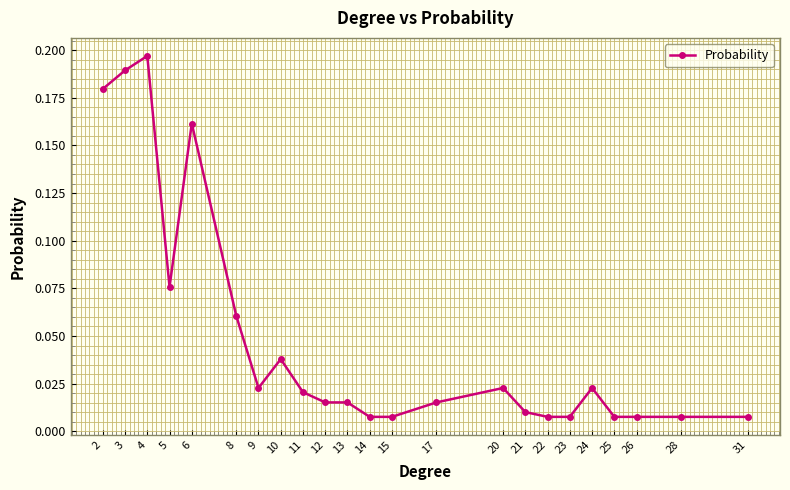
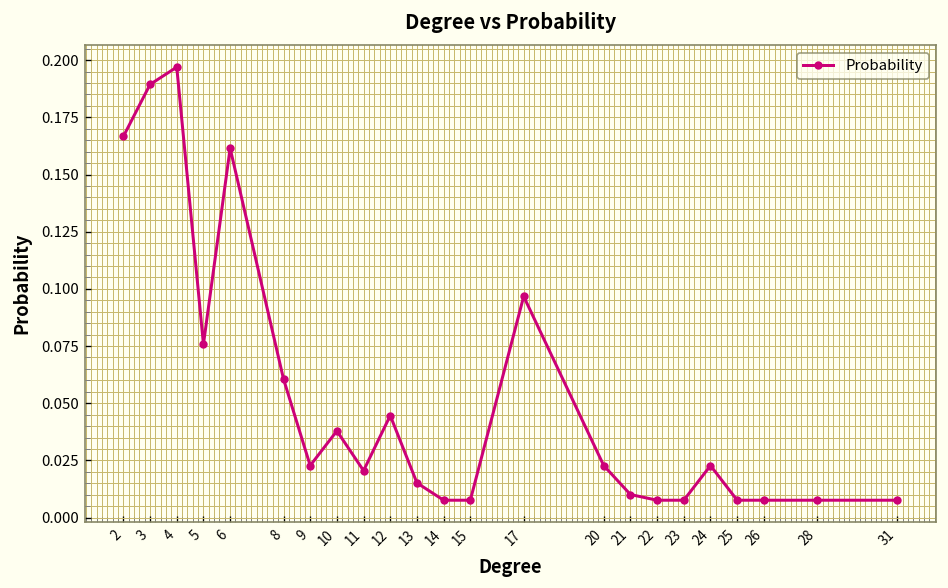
2: 0.180 -> 0.167
12: 0.015 -> 0.045
17: 0.015 -> 0.097
